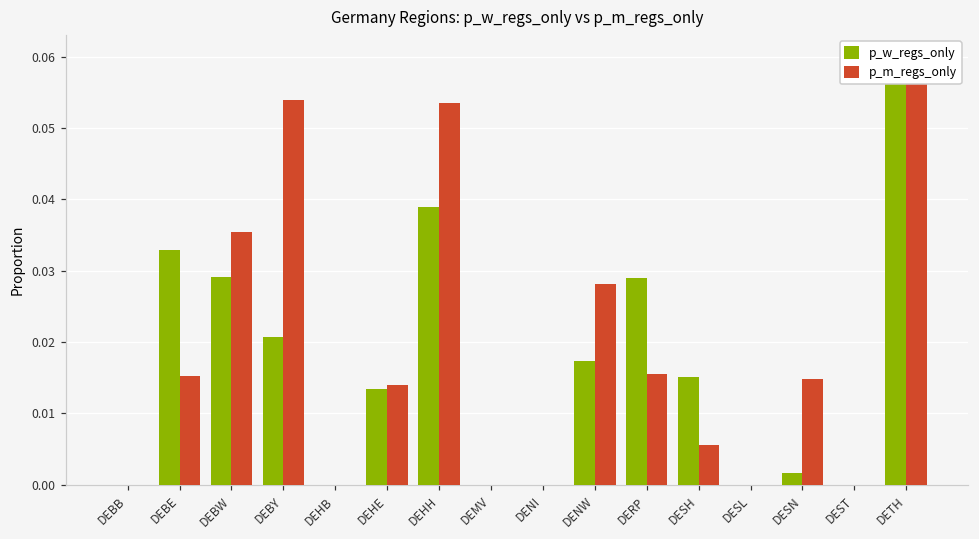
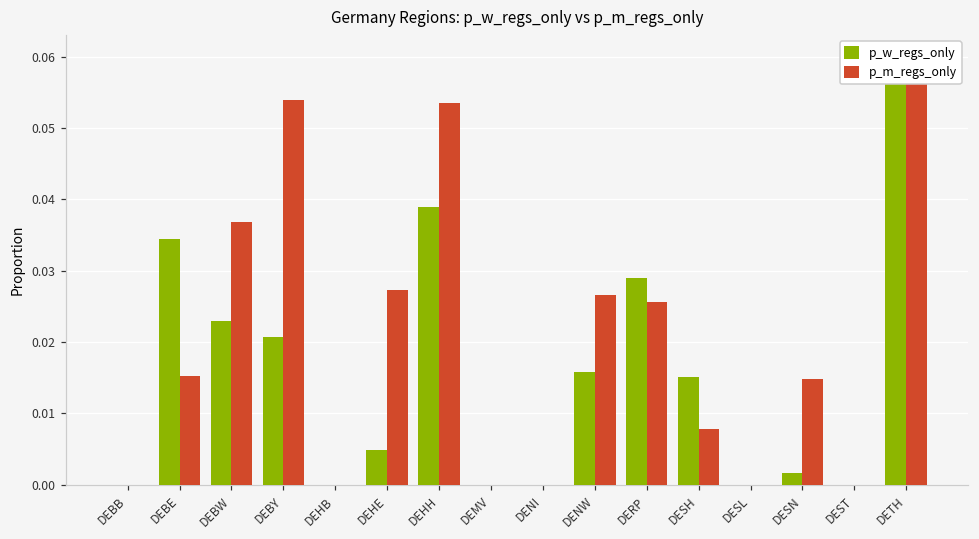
p_w_regs_only, DEBE: 0.033 -> 0.034
p_w_regs_only, DEBW: 0.029 -> 0.023
p_m_regs_only, DEBW: 0.035 -> 0.037
p_w_regs_only, DEHE: 0.013 -> 0.005
p_m_regs_only, DEHE: 0.014 -> 0.027
p_w_regs_only, DENW: 0.017 -> 0.016
p_m_regs_only, DENW: 0.028 -> 0.027
p_m_regs_only, DERP: 0.015 -> 0.026
p_m_regs_only, DESH: 0.006 -> 0.008
